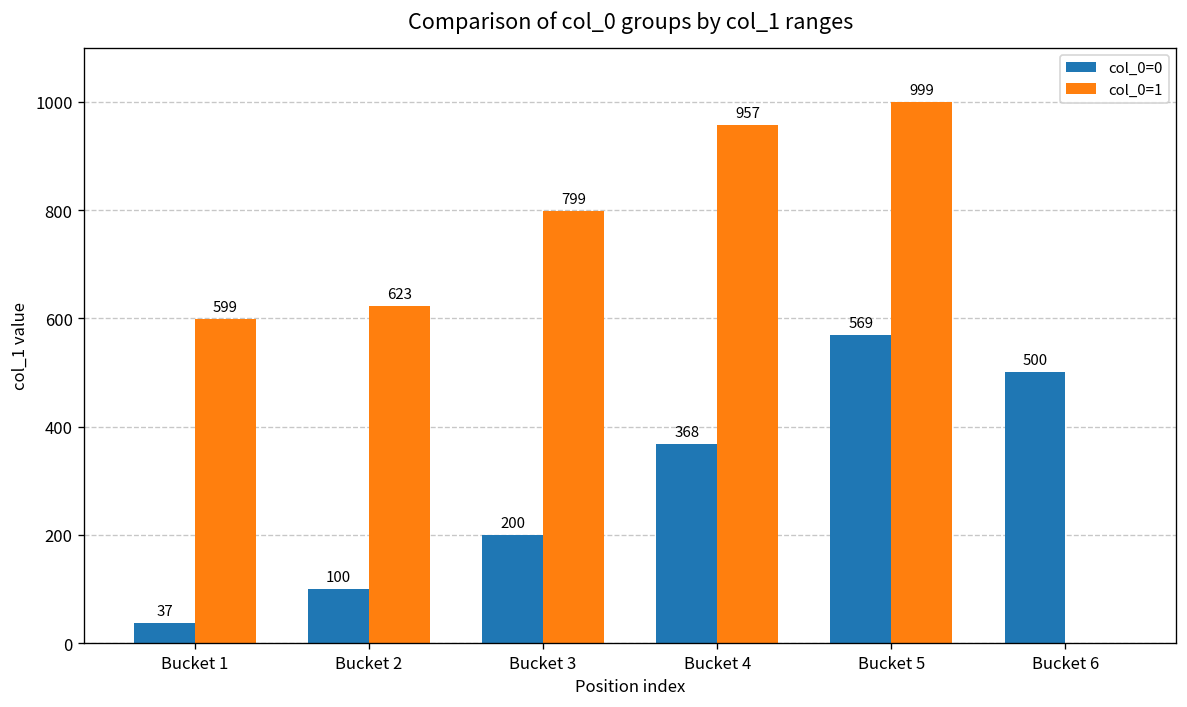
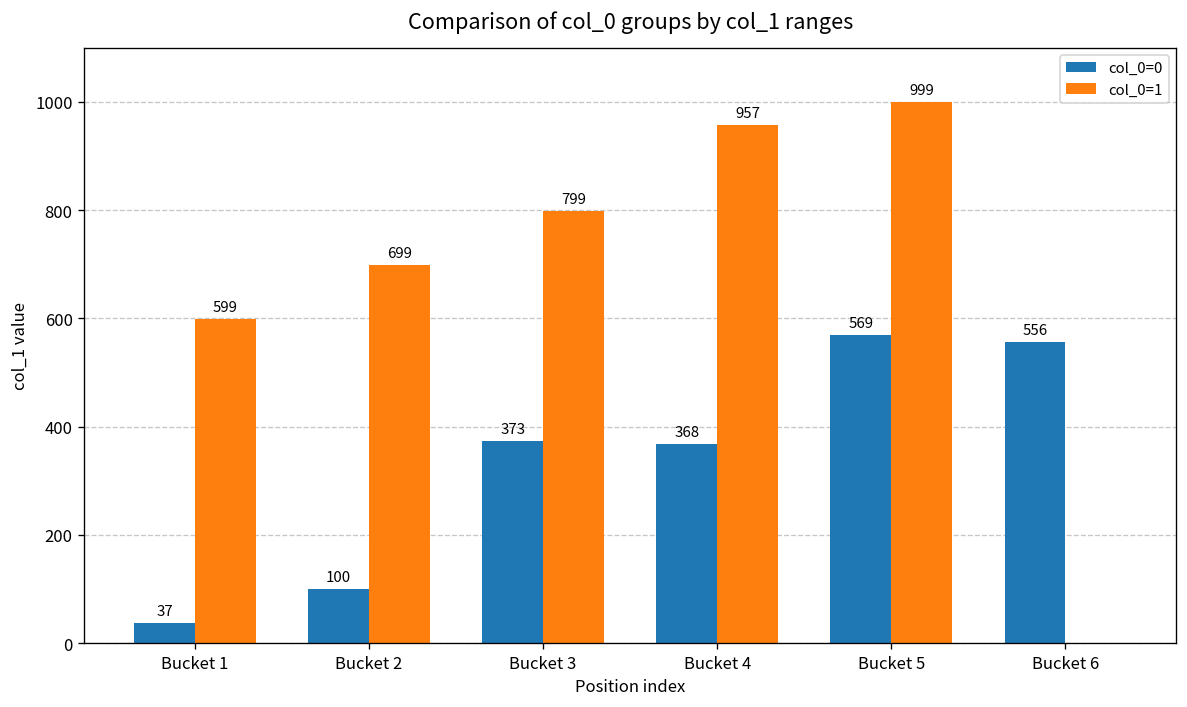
col_0=1, Bucket 2: 623 -> 699
col_0=0, Bucket 3: 200 -> 373
col_0=0, Bucket 6: 500 -> 556
